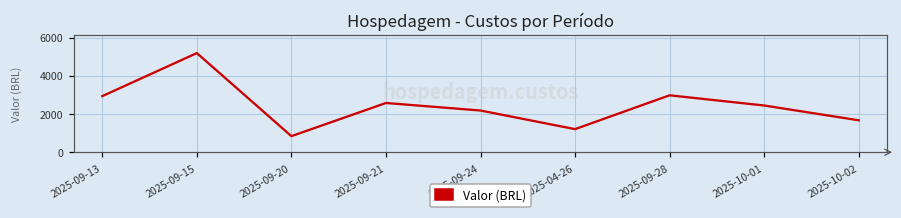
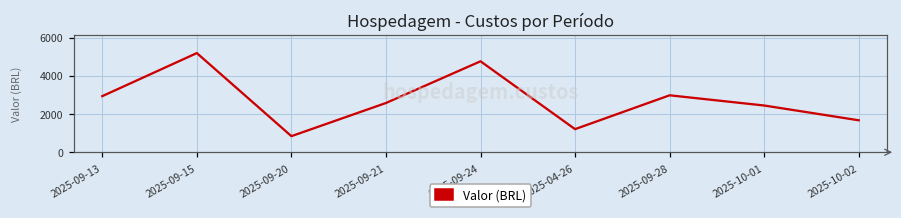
2025-09-24: 2200 -> 4800
